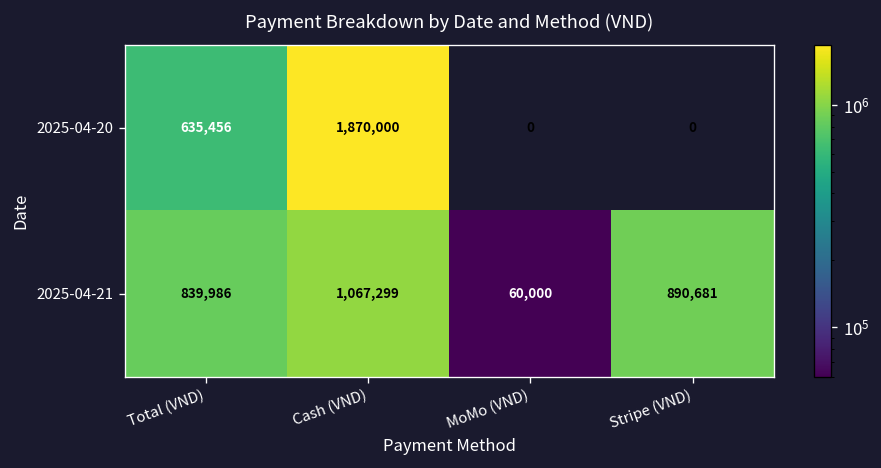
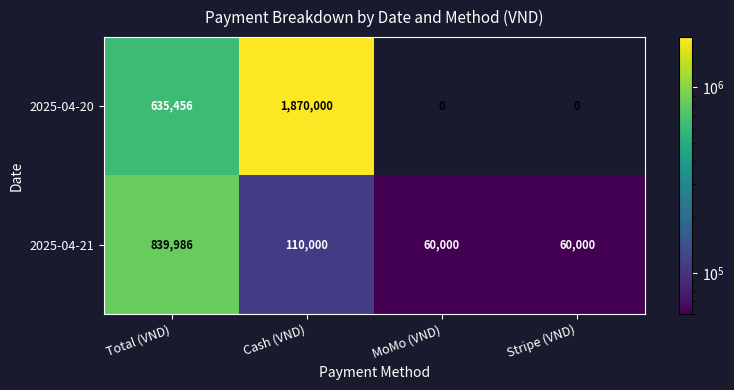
2025-04-21, Cash (VND): 1,067,299 -> 110,000
2025-04-21, Stripe (VND): 890,681 -> 60,000
